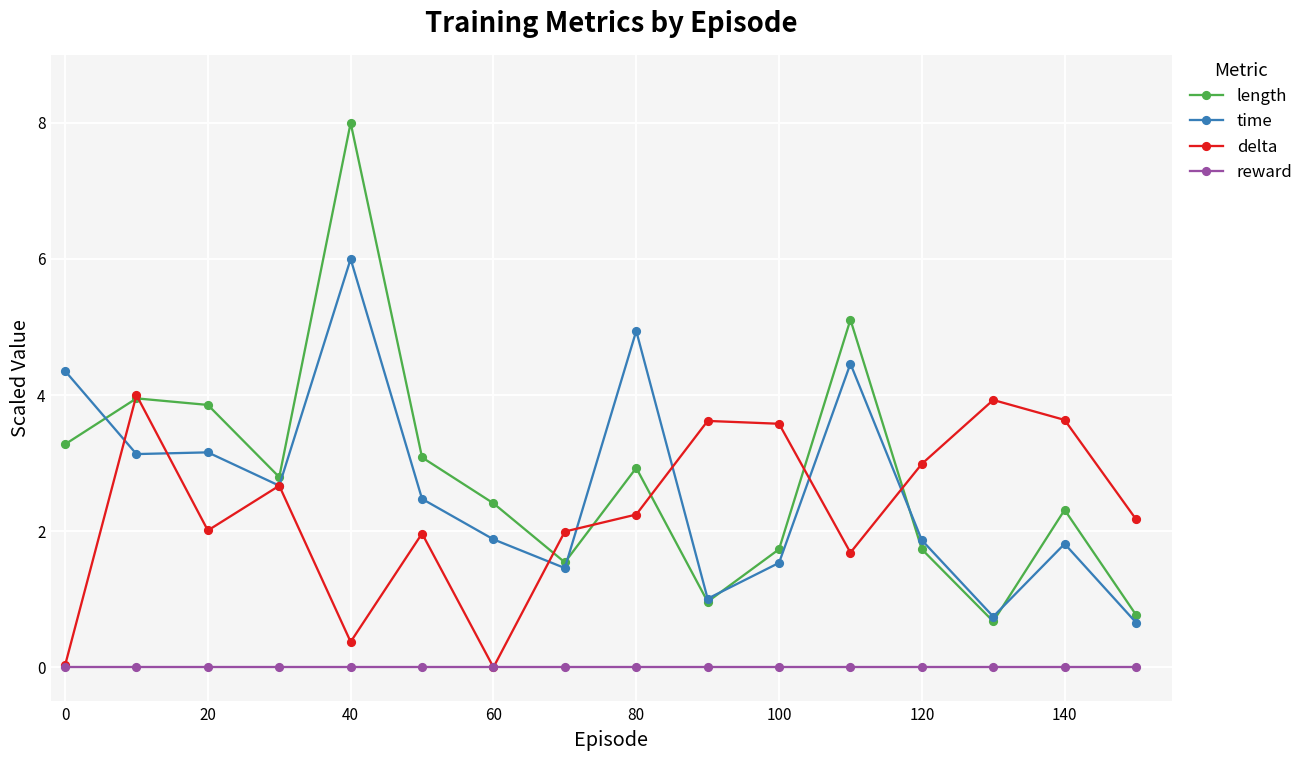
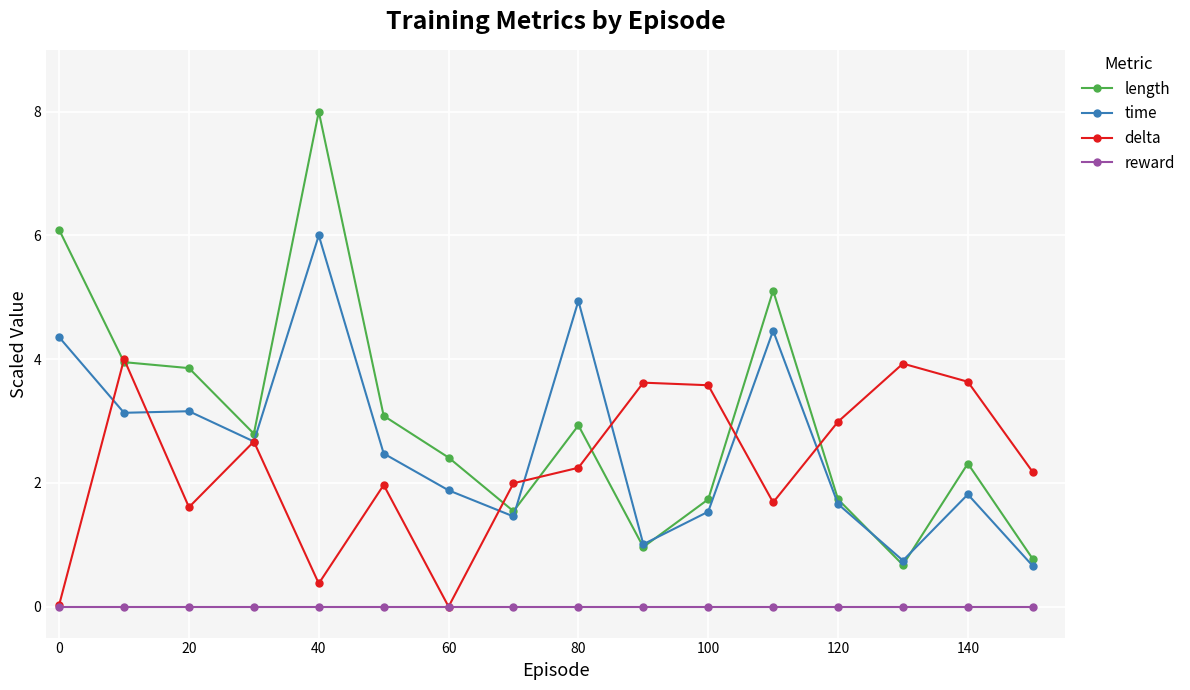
length, 0: 3.3 -> 6.1
delta, 20: 2.0 -> 1.6
time, 120: 1.9 -> 1.7
